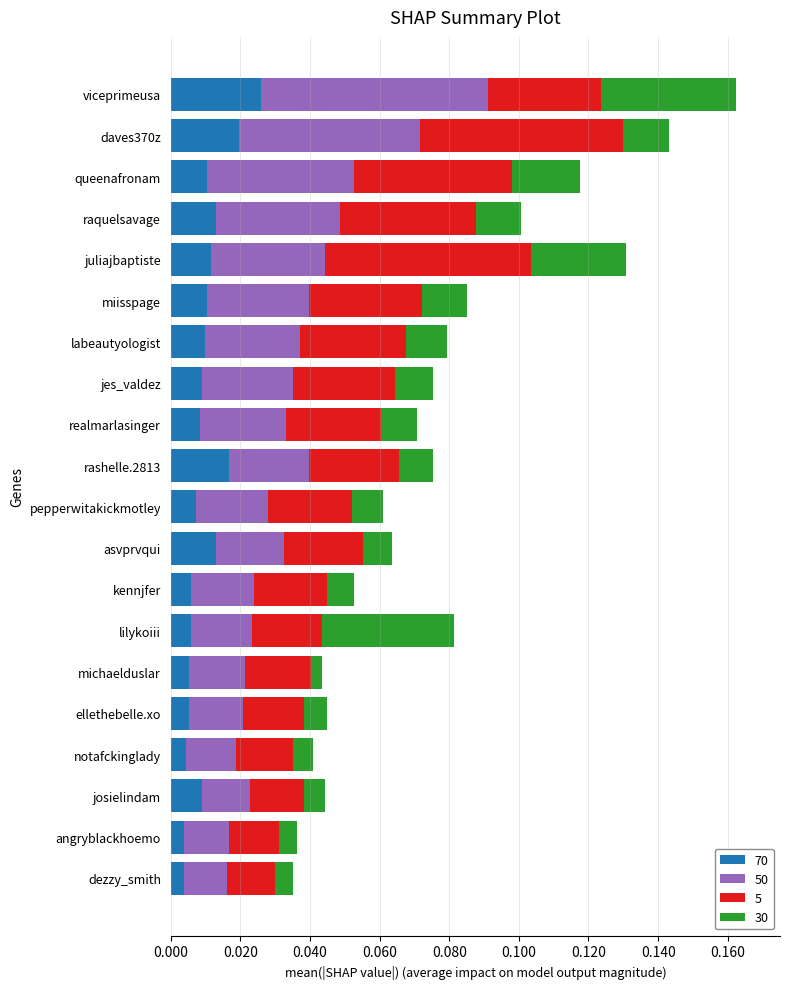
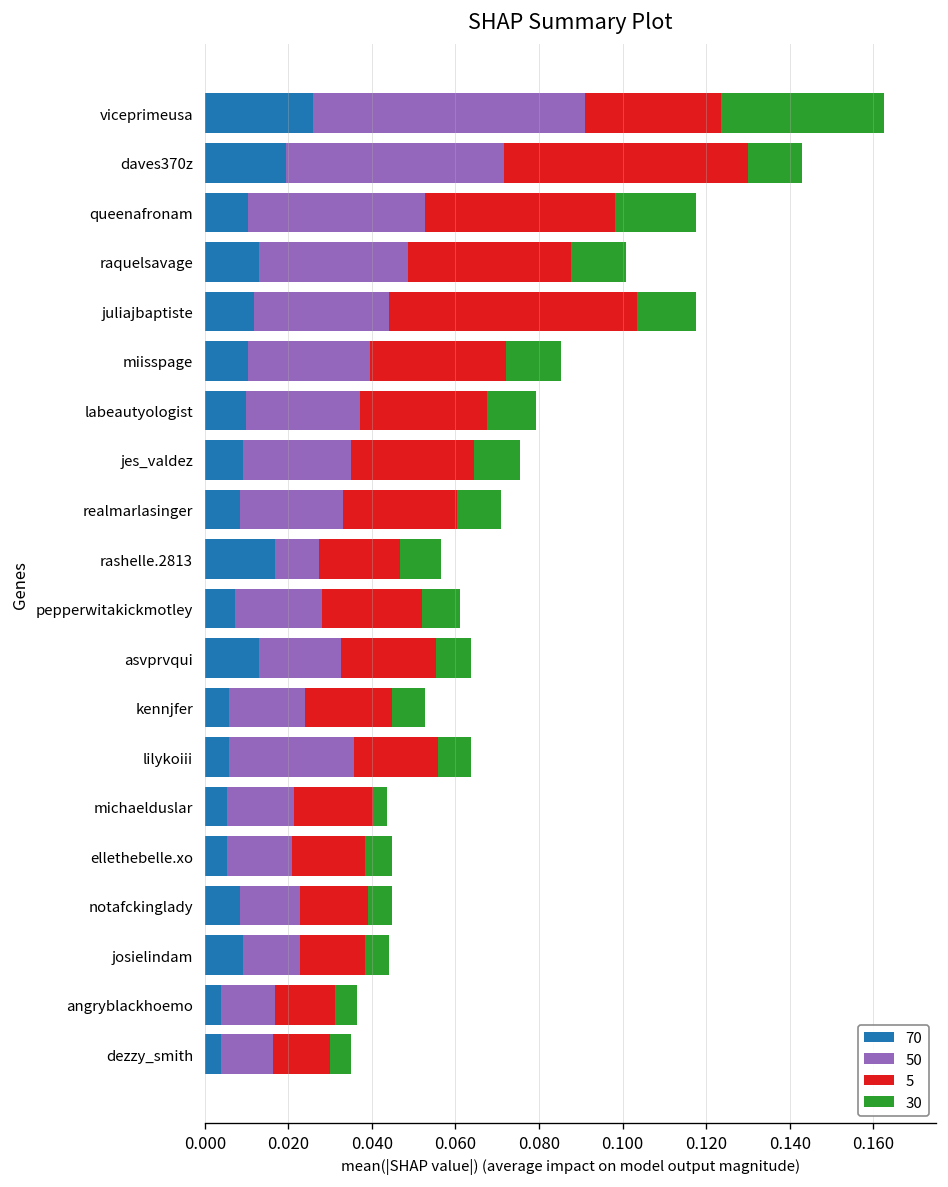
30, juliajbaptiste: 0.027 -> 0.014
50, rashelle.2813: 0.023 -> 0.010
5, rashelle.2813: 0.026 -> 0.020
50, lilykoiii: 0.018 -> 0.030
30, lilykoiii: 0.038 -> 0.008
70, notafckinglady: 0.005 -> 0.008
